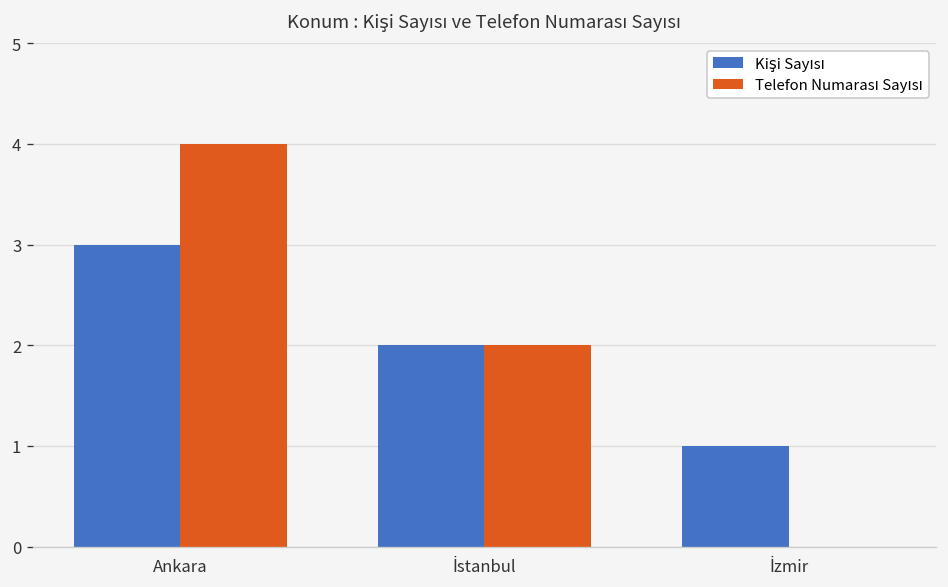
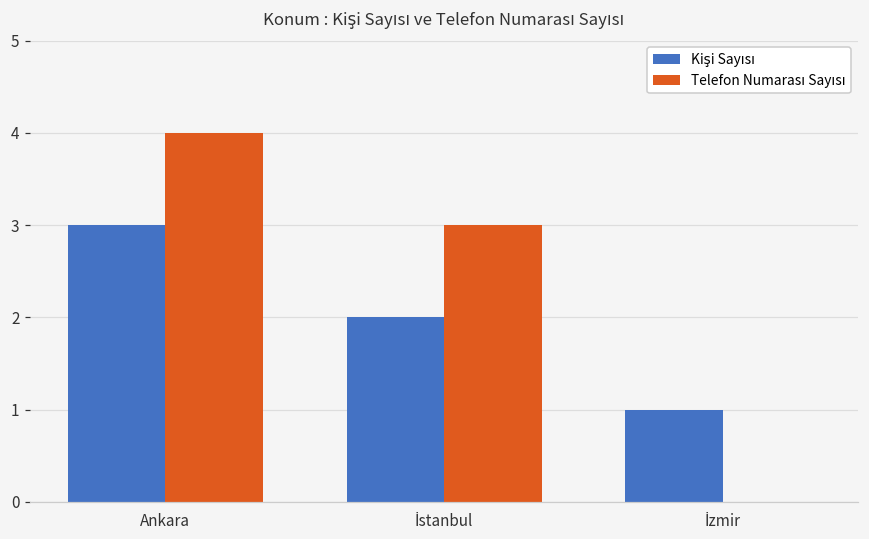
Telefon Numarası Sayısı, İstanbul: 2 -> 3
